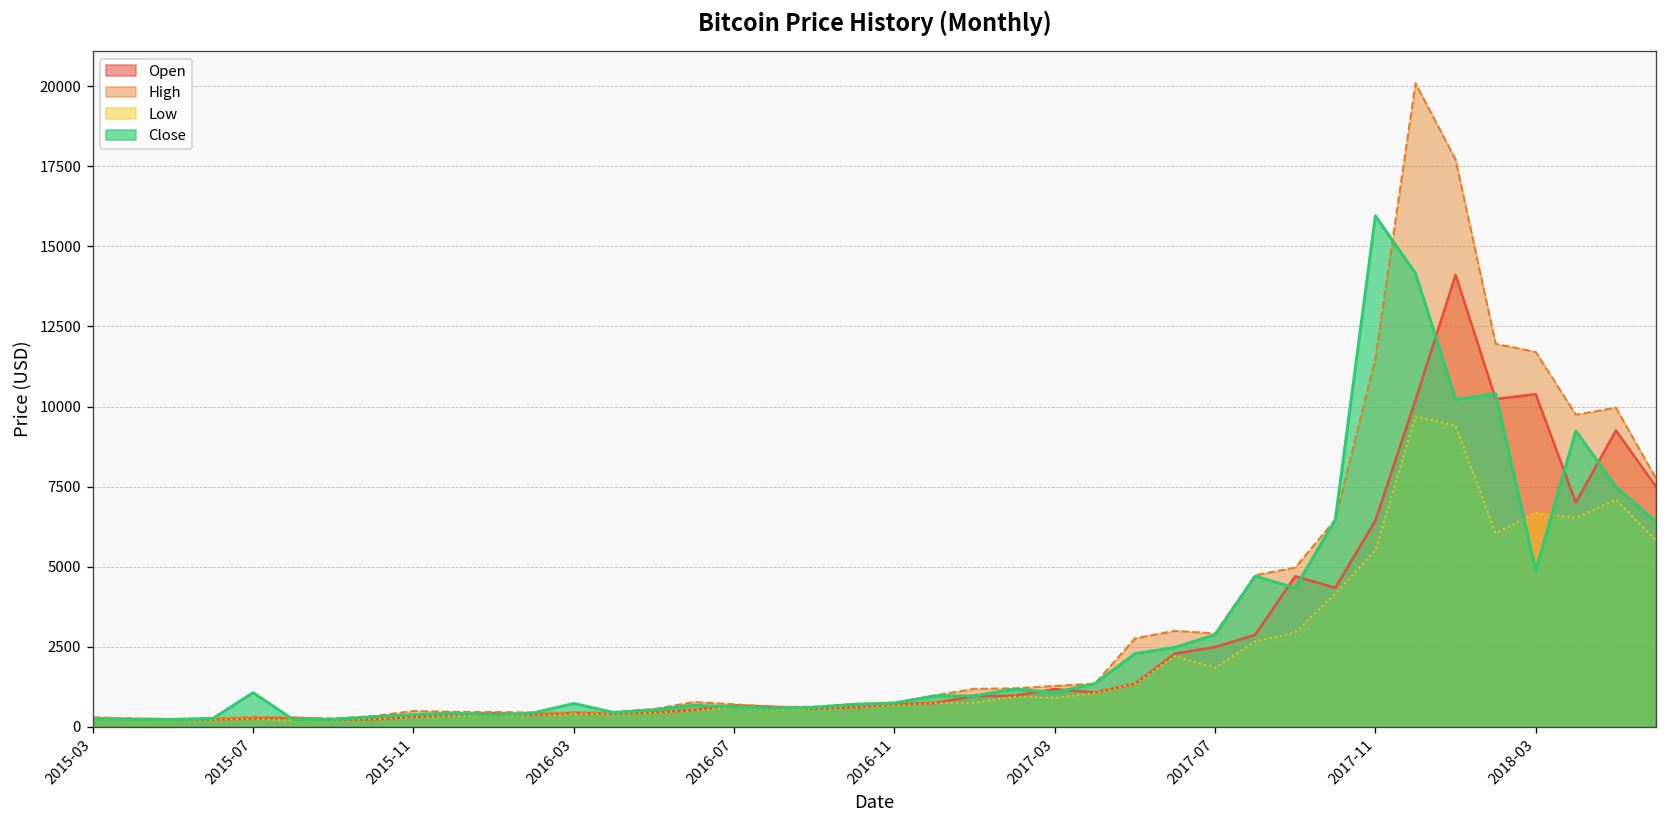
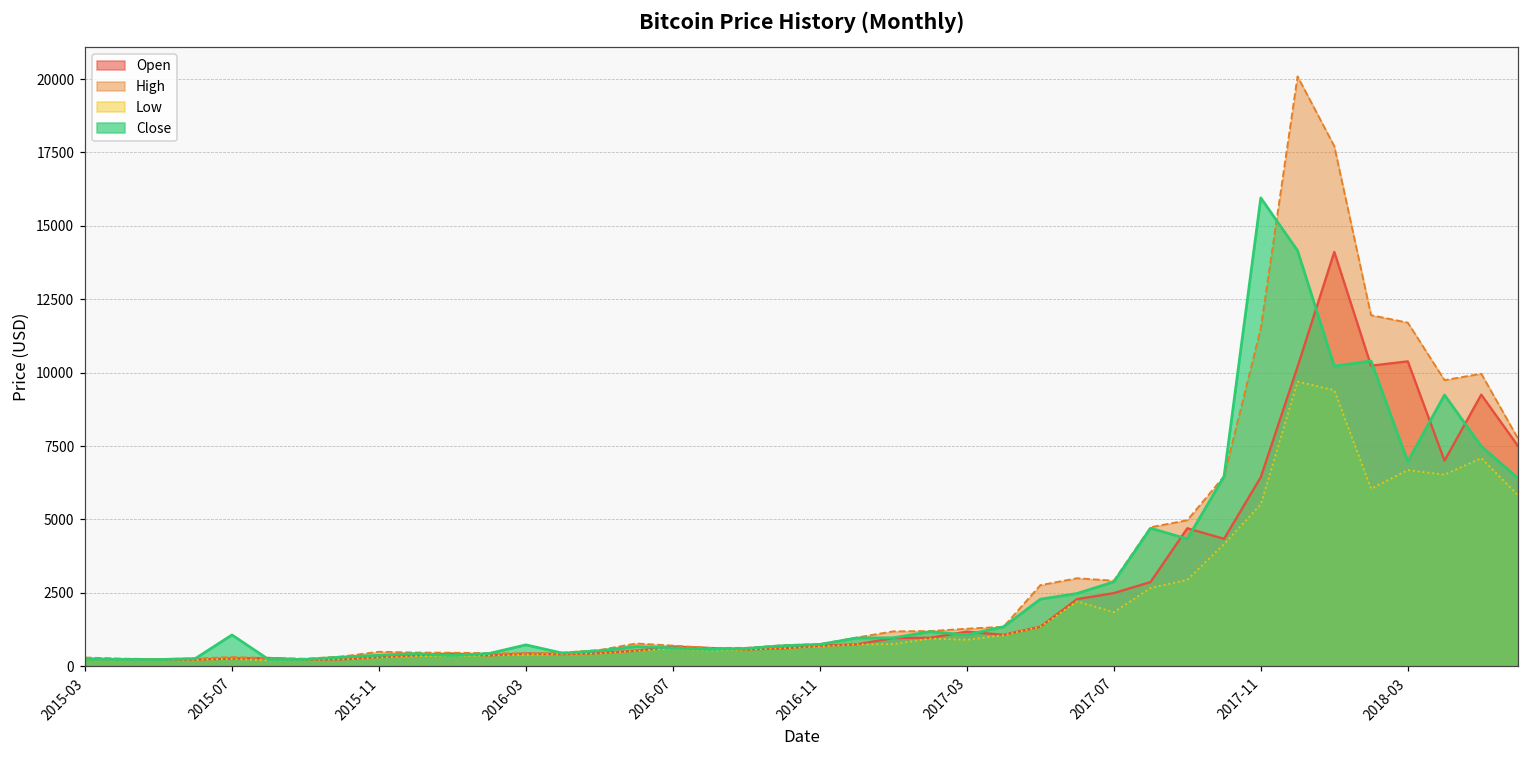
Close, 2018-03: 4900 -> 7000
